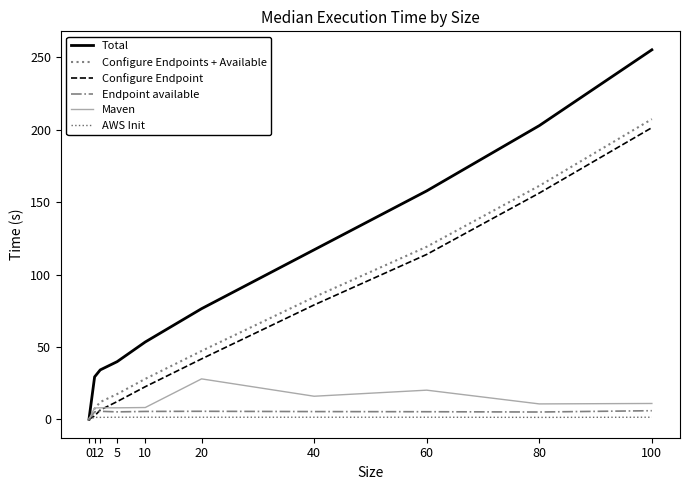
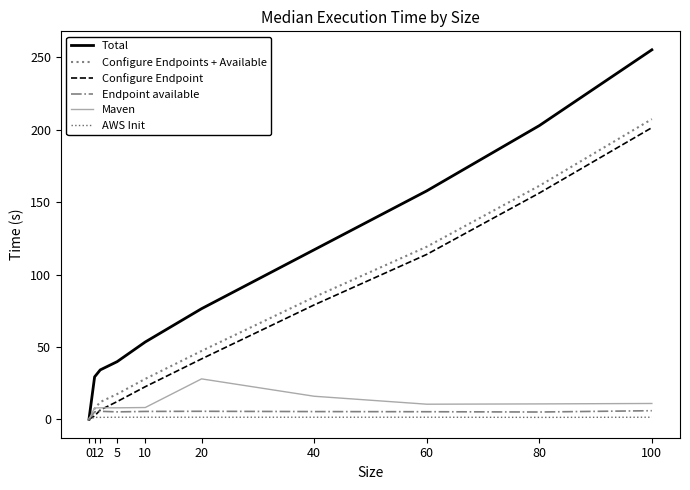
Maven, 60: 20 -> 10
